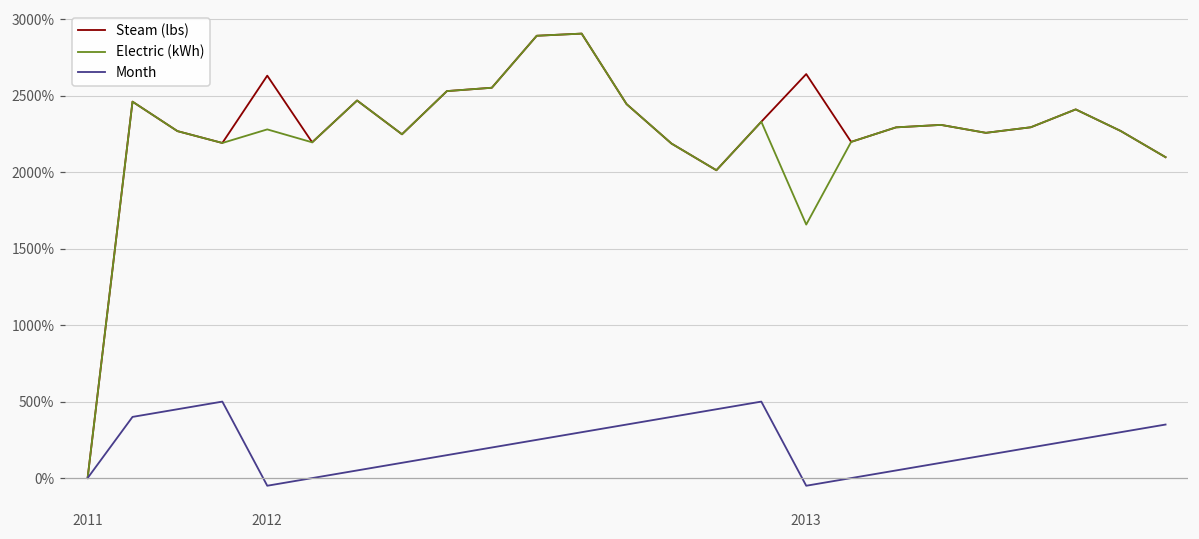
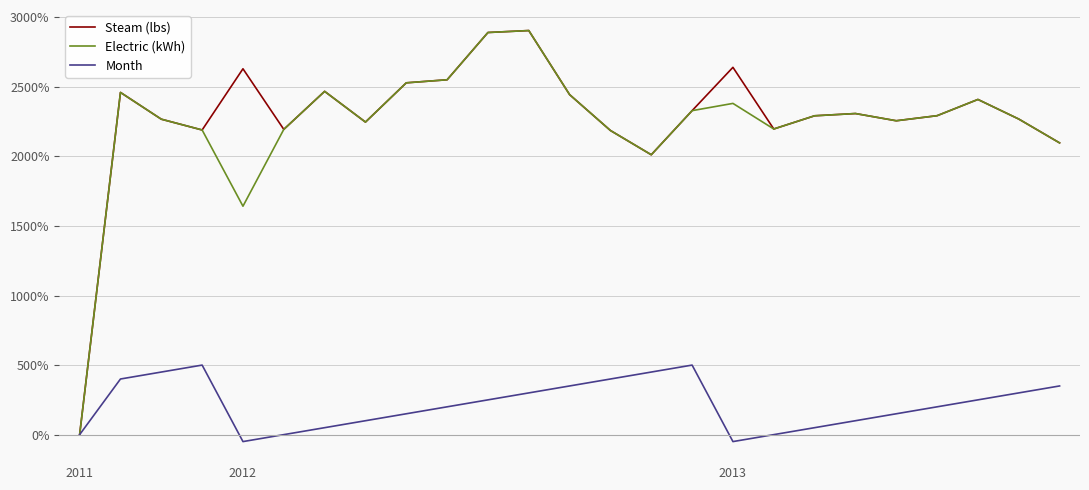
Electric (kWh), 2012: 2280% -> 1640%
Electric (kWh), 2013: 1660% -> 2380%
